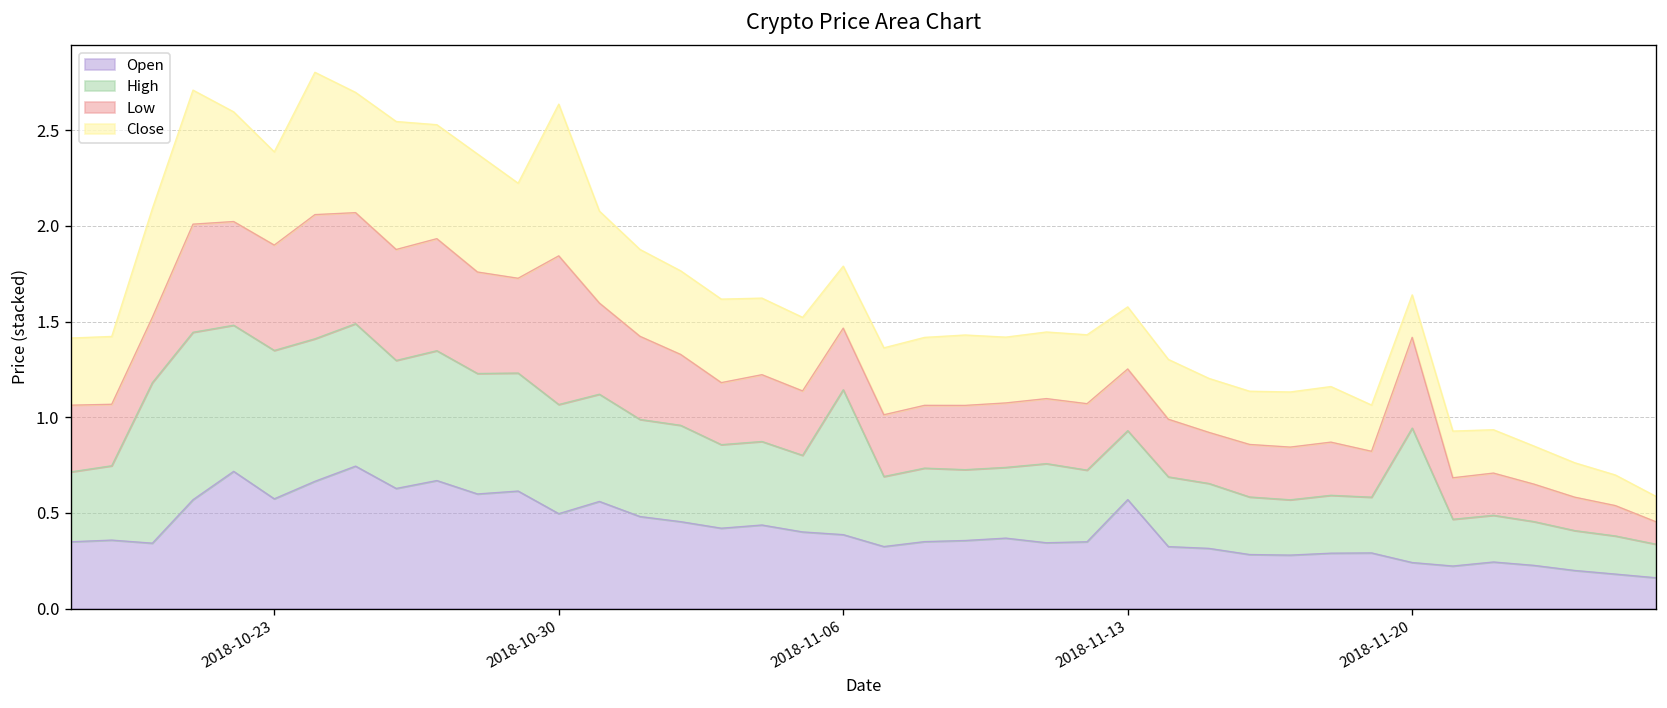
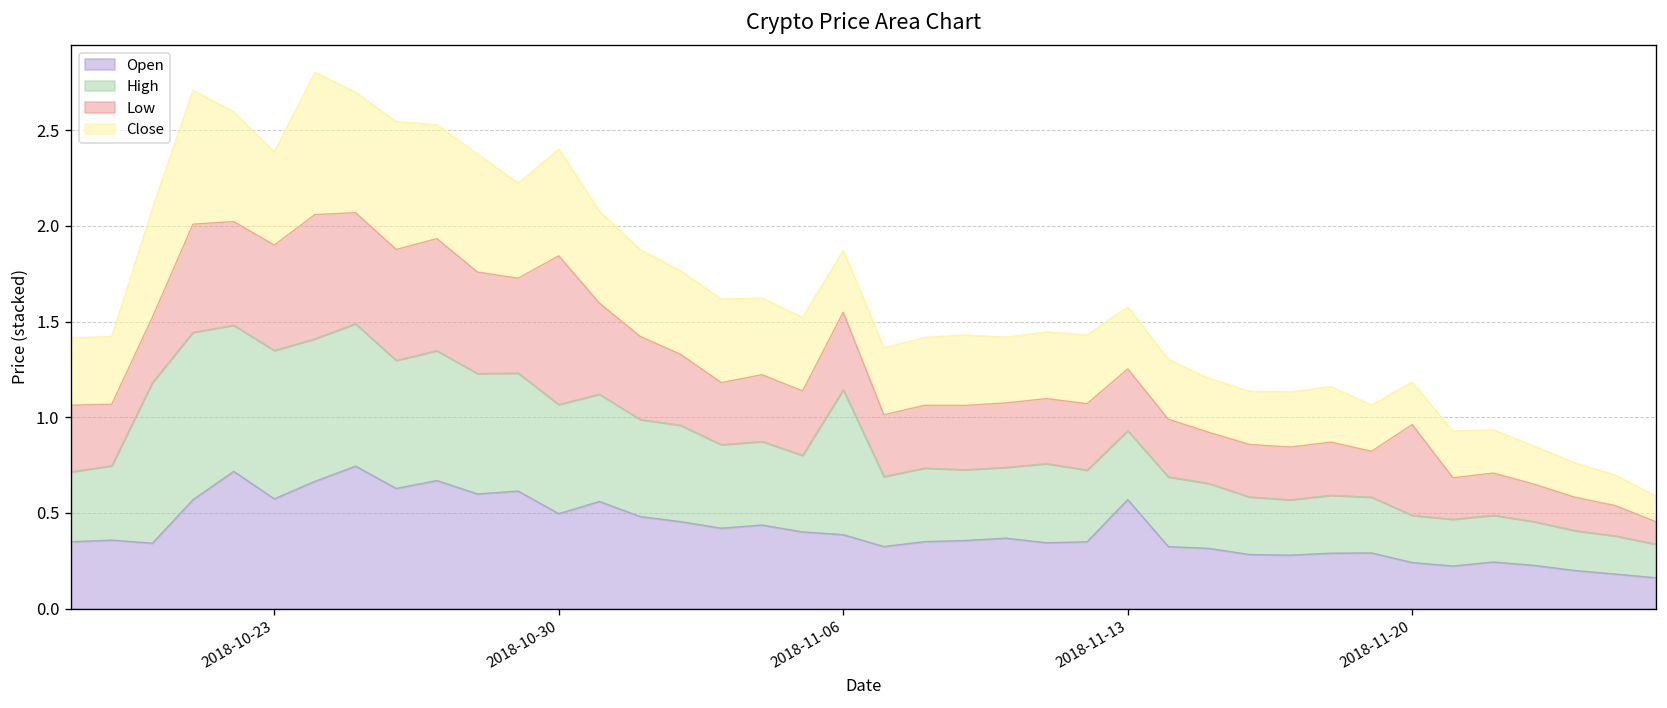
Close, 2018-10-30: 0.79 -> 0.56
Low, 2018-11-06: 0.32 -> 0.40
High, 2018-11-20: 0.70 -> 0.25
